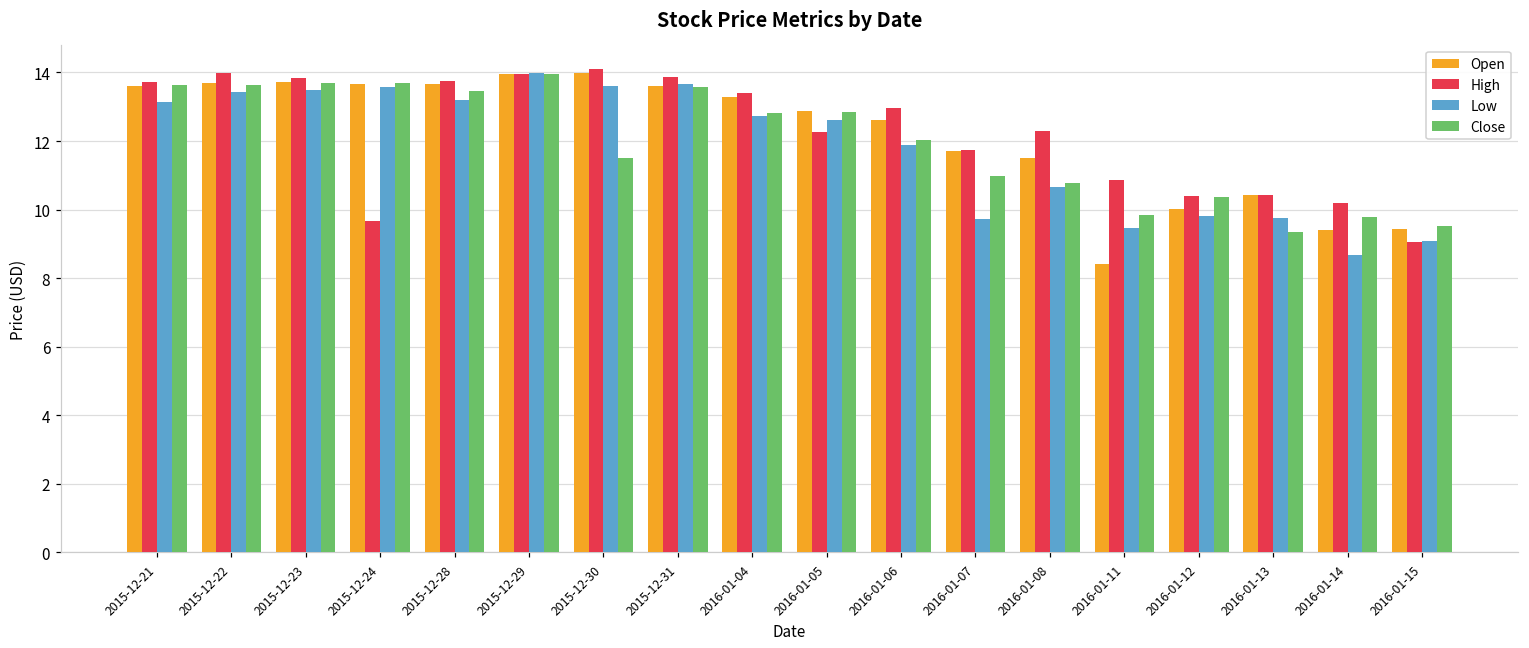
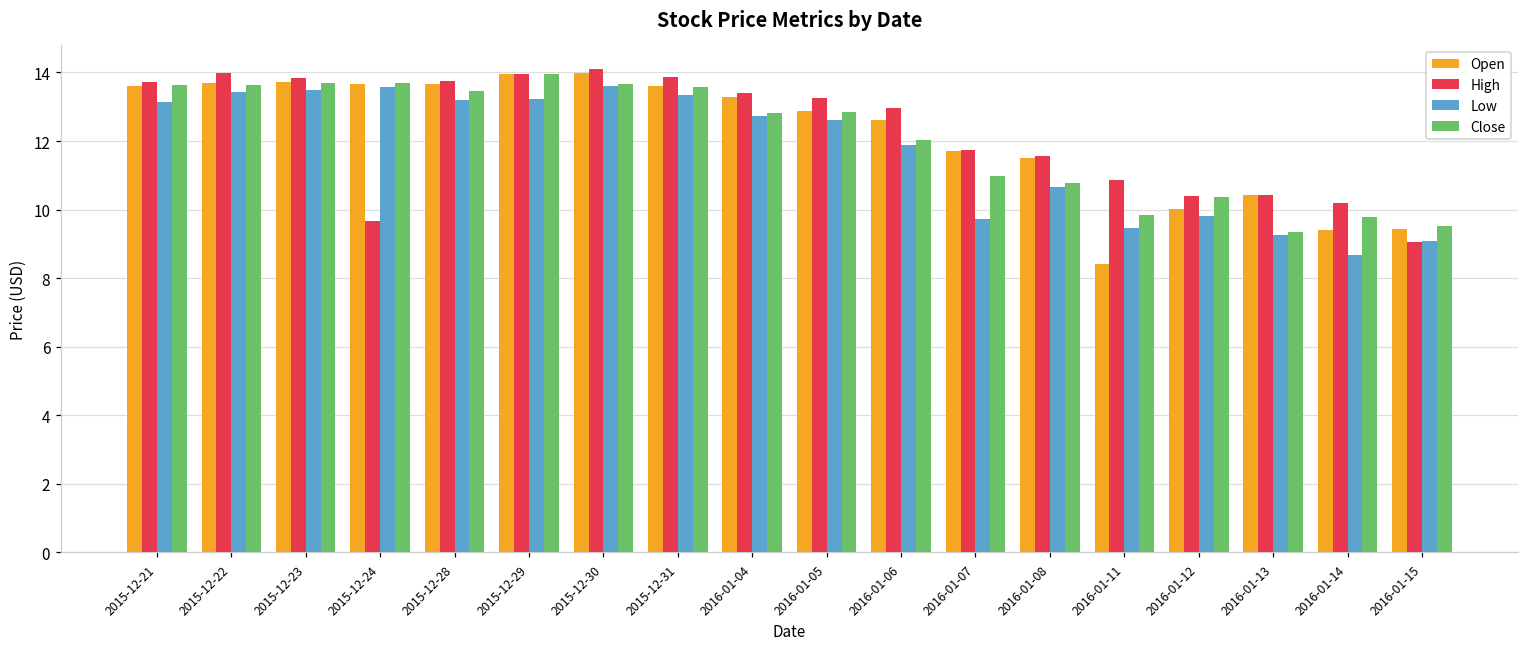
Low, 2015-12-29: 14.0 -> 13.2
Close, 2015-12-30: 11.5 -> 13.7
Low, 2015-12-31: 13.7 -> 13.3
High, 2016-01-05: 12.3 -> 13.3
High, 2016-01-08: 12.3 -> 11.6
Low, 2016-01-13: 9.8 -> 9.3
